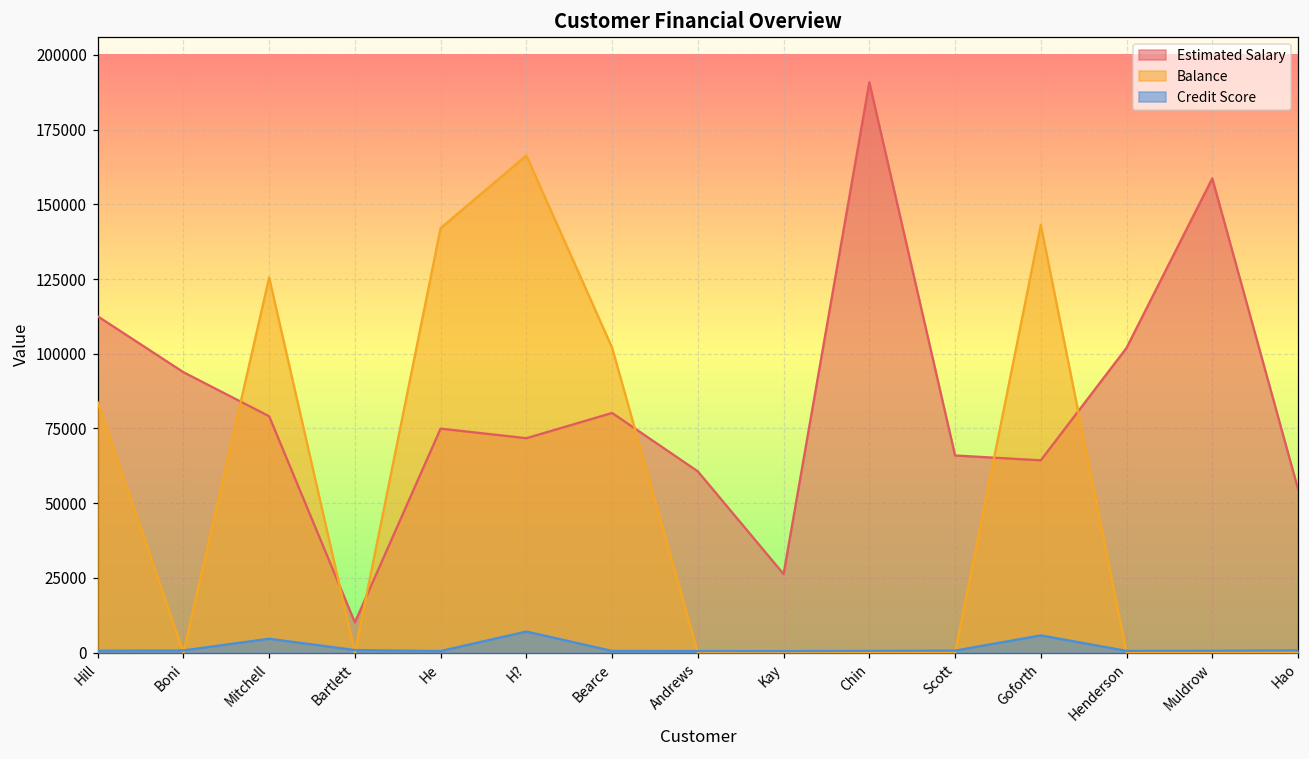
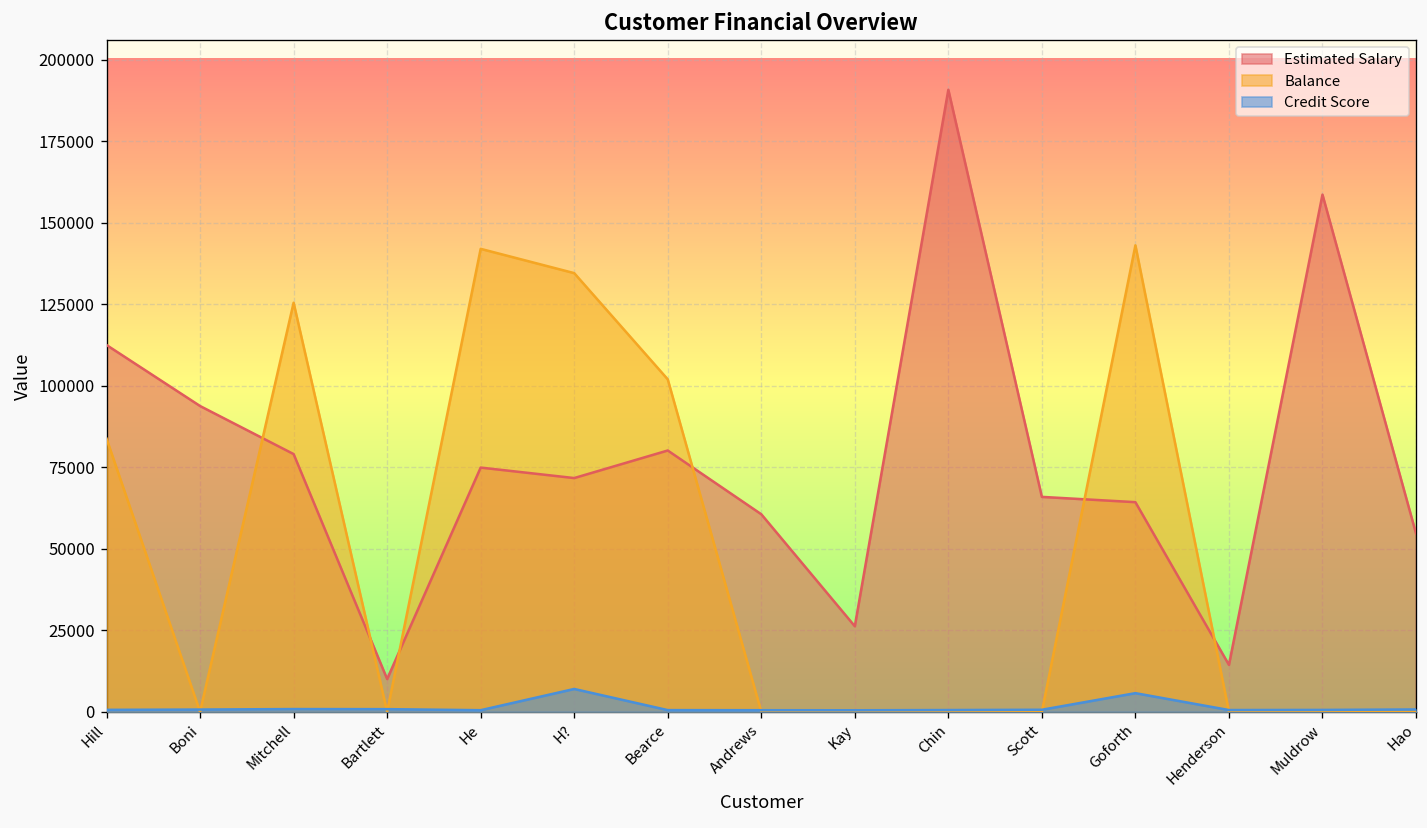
Credit Score, Mitchell: 5000 -> 1000
Balance, H?: 166000 -> 135000
Estimated Salary, Henderson: 102000 -> 14000
